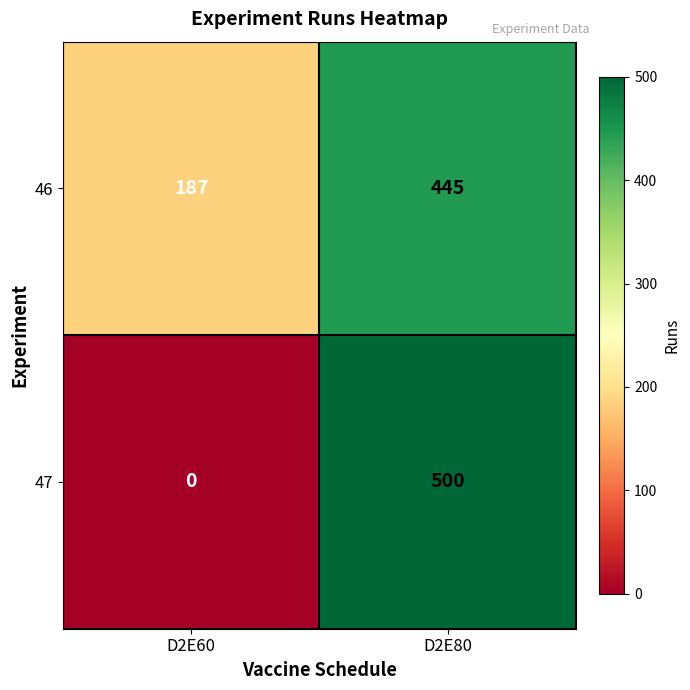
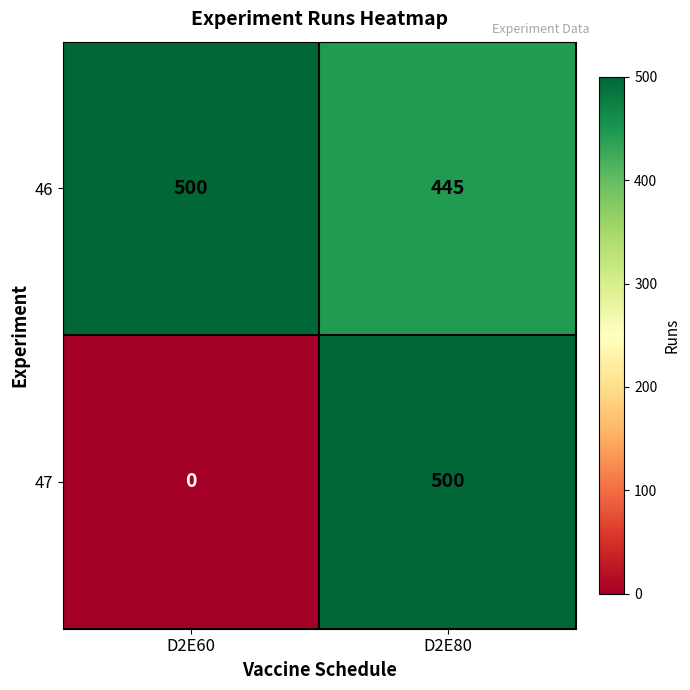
46, D2E60: 187 -> 500
